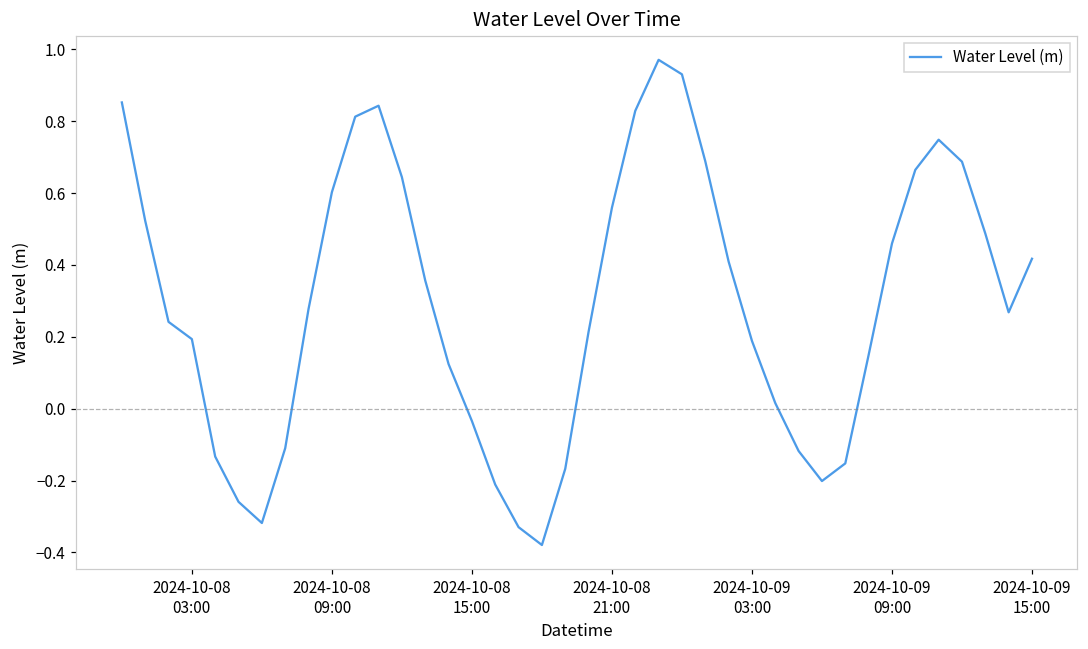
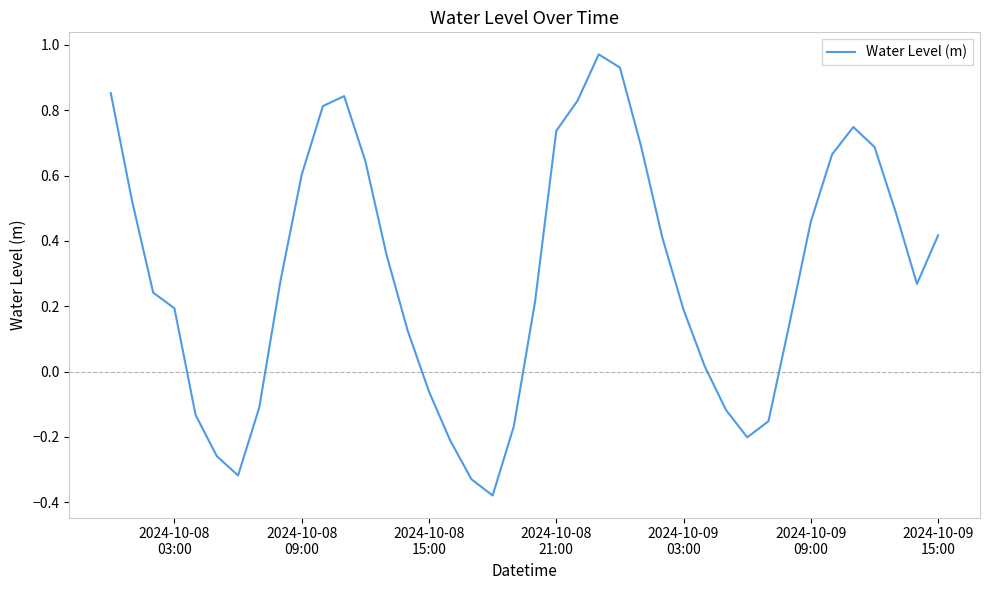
2024-10-08 15:00: -0.03 -> -0.06
2024-10-08 21:00: 0.56 -> 0.74
